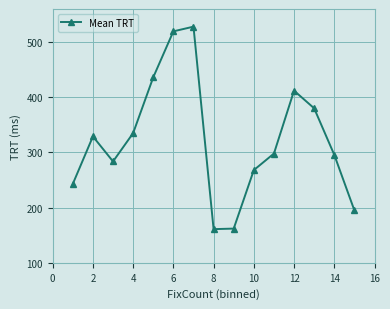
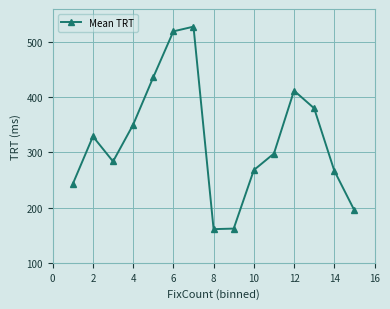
4: 340 -> 350
14: 300 -> 270
